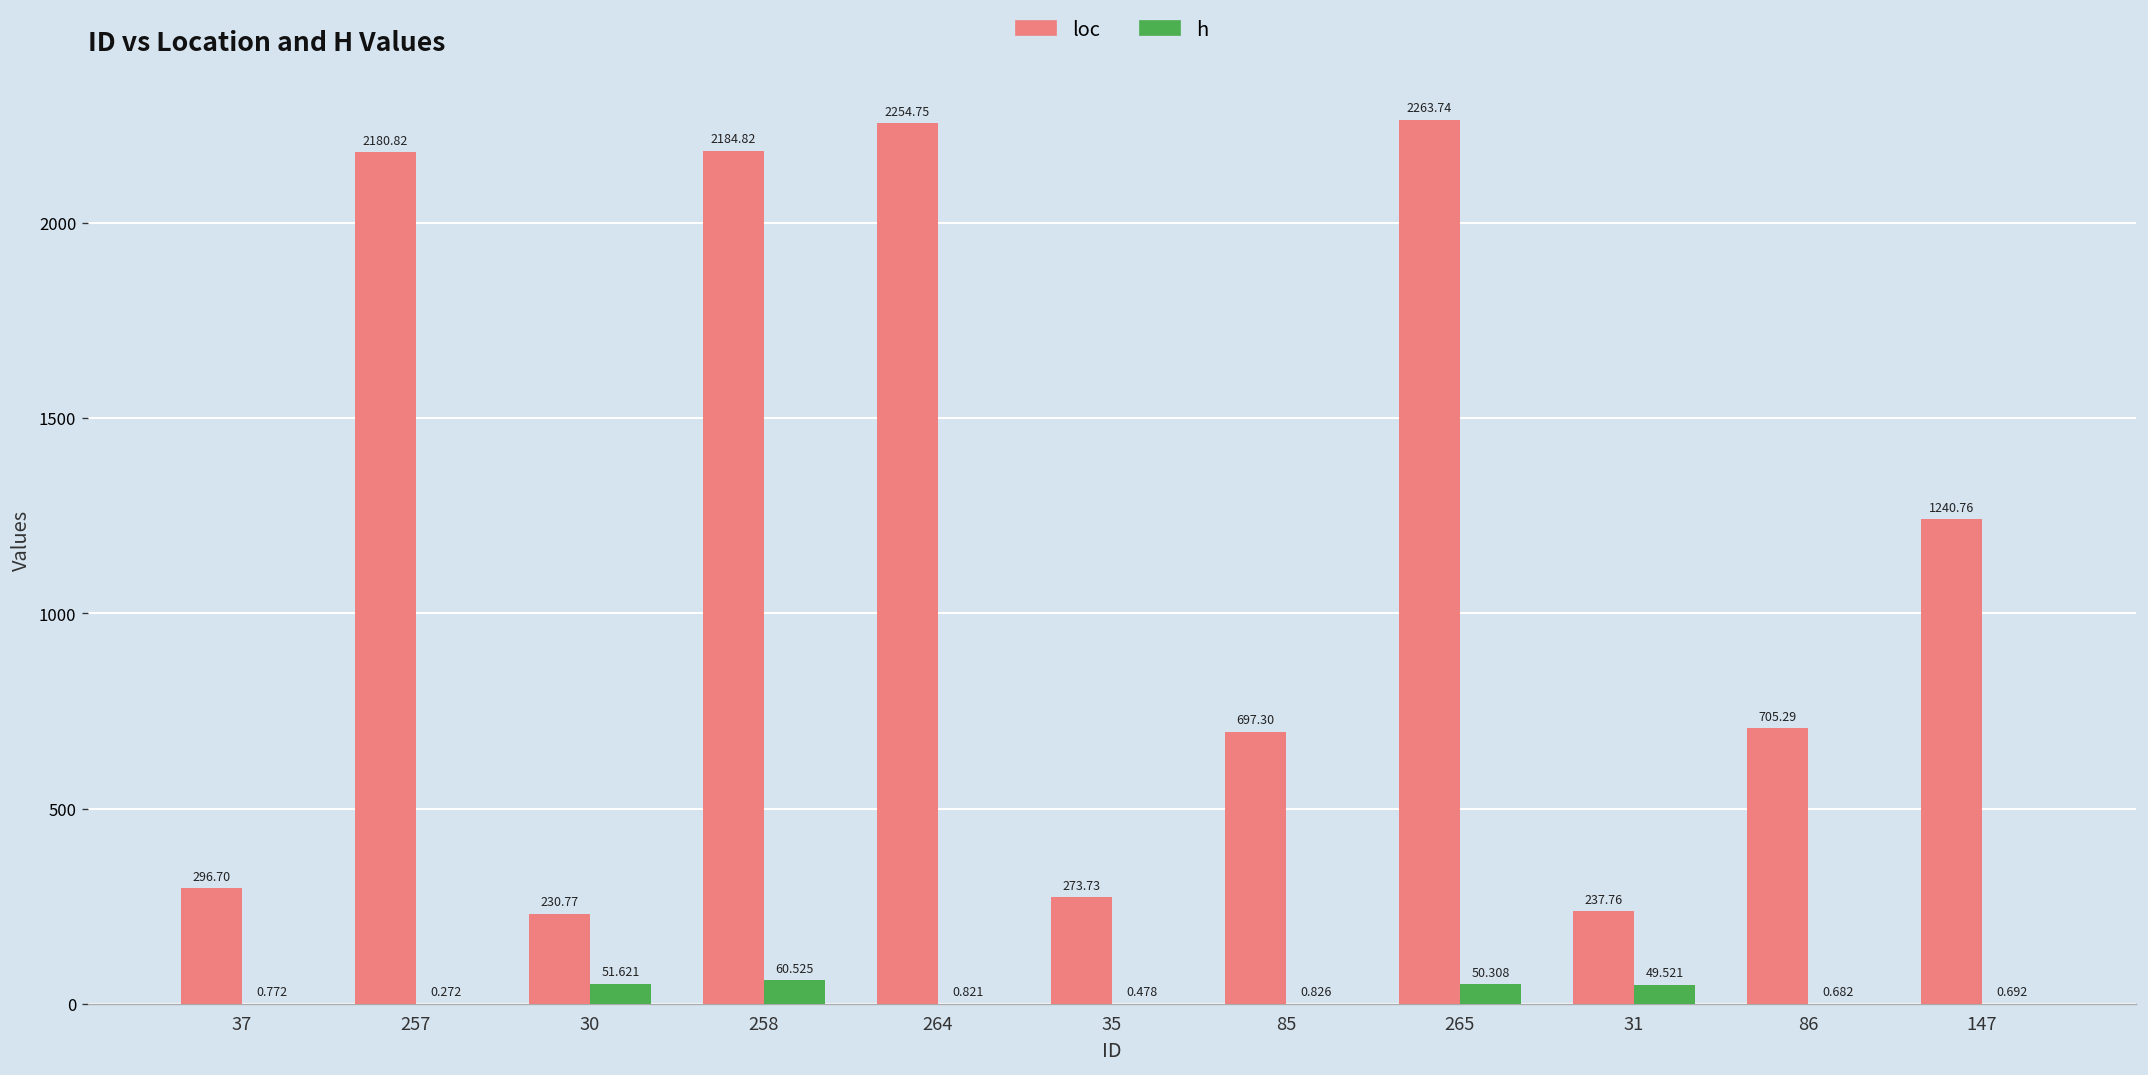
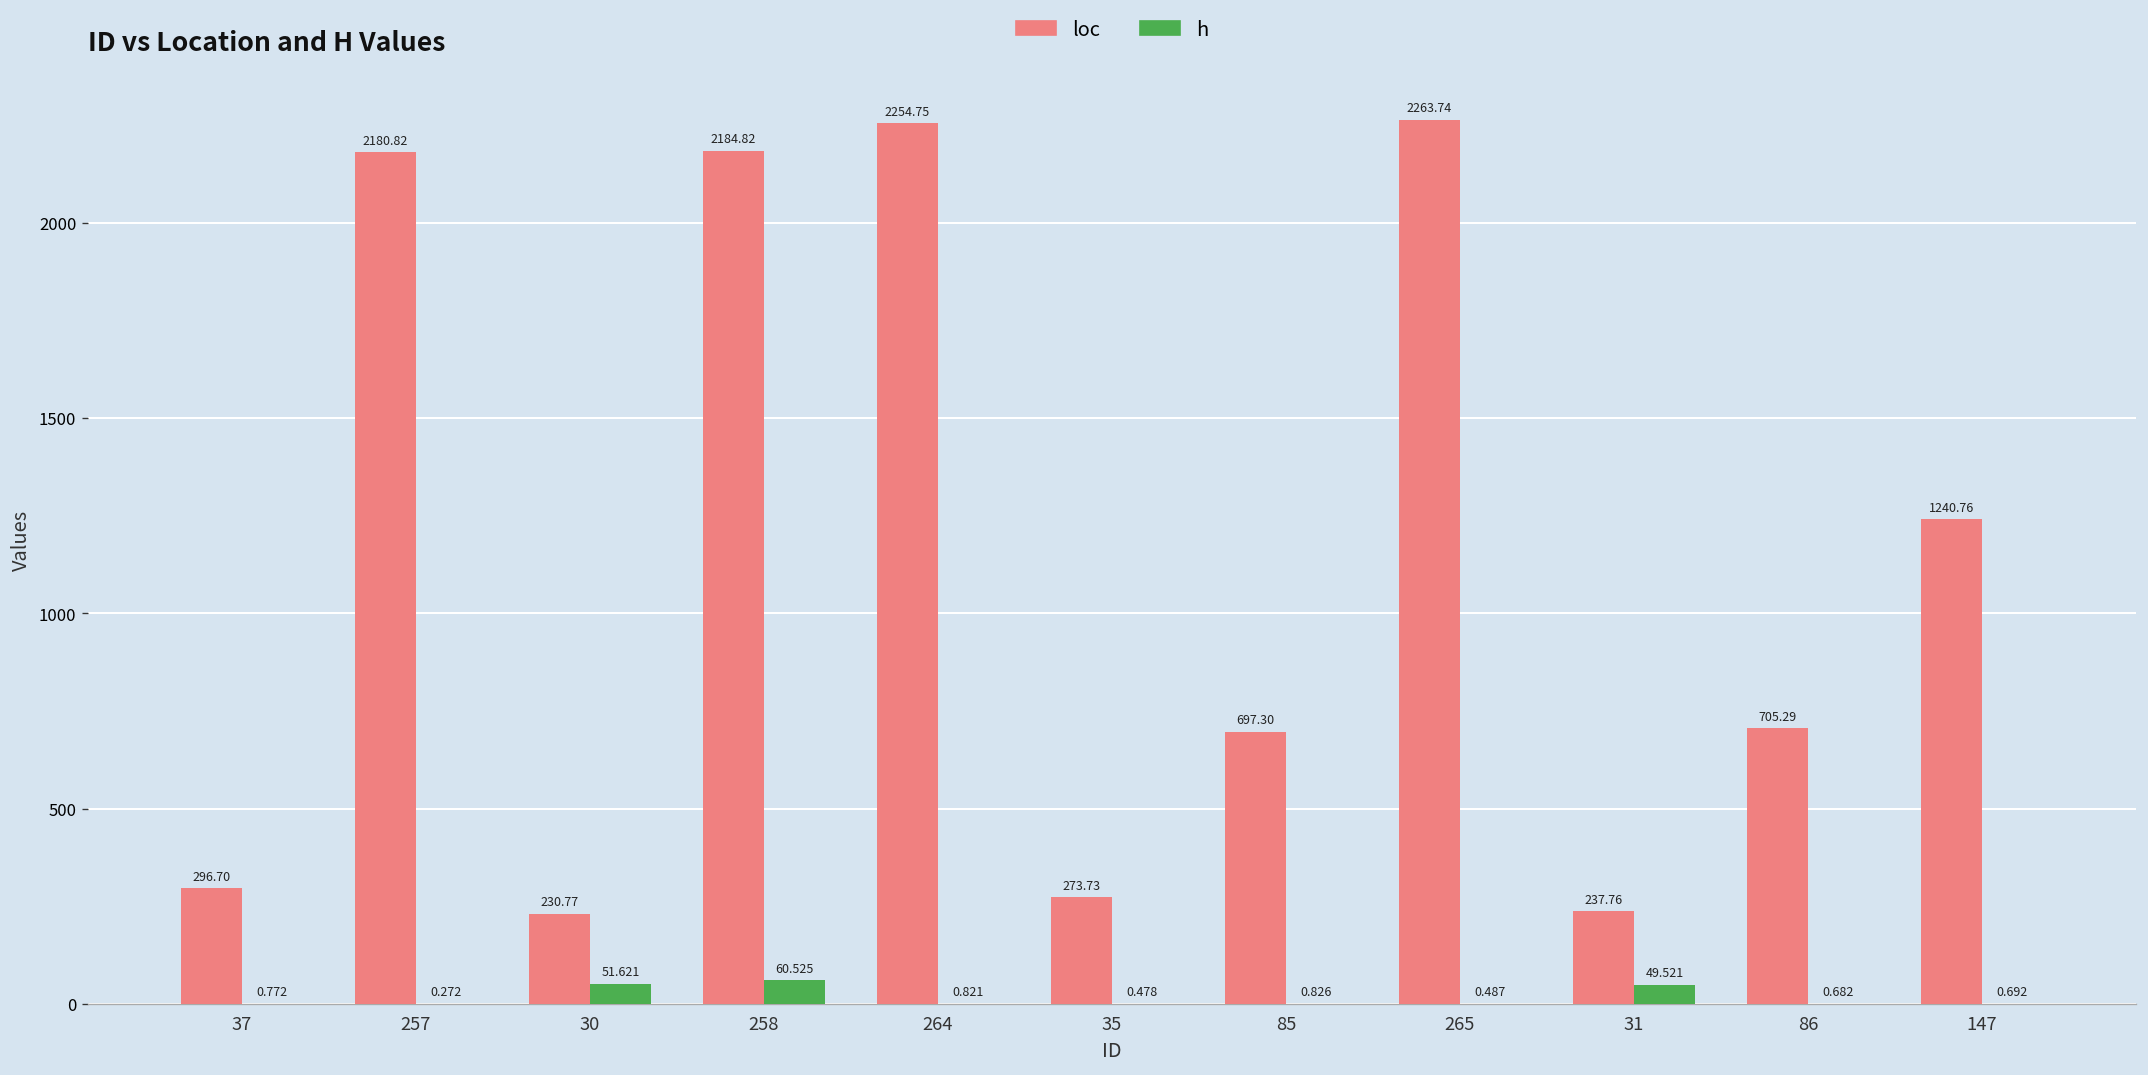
h, 265: 50.308 -> 0.487
